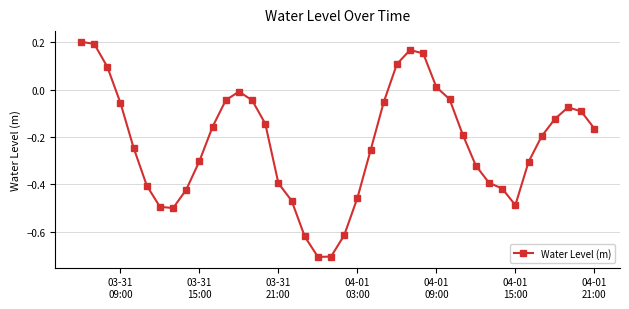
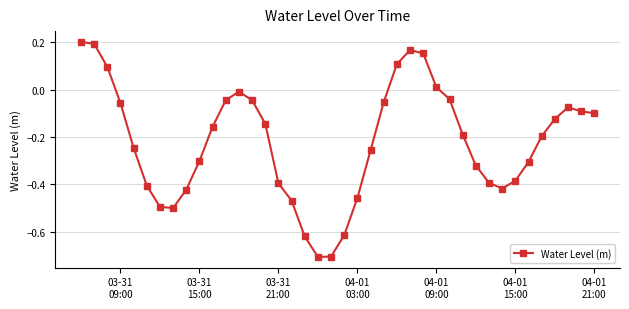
04-01 15:00: -0.49 -> -0.38
04-01 21:00: -0.16 -> -0.10
